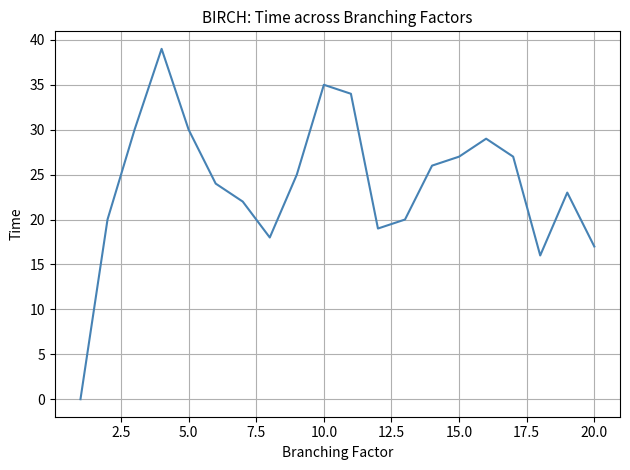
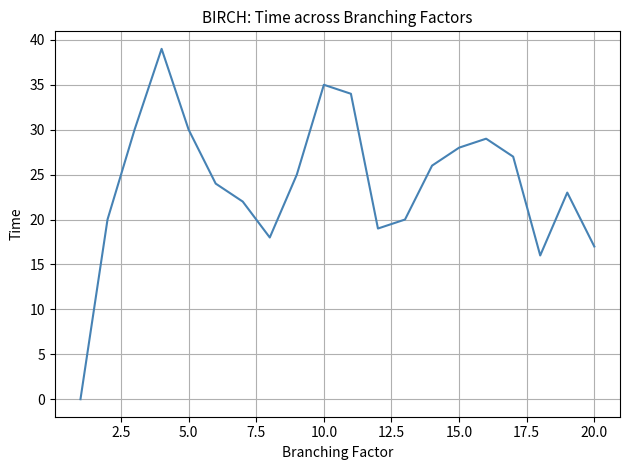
15.0: 27 -> 28
